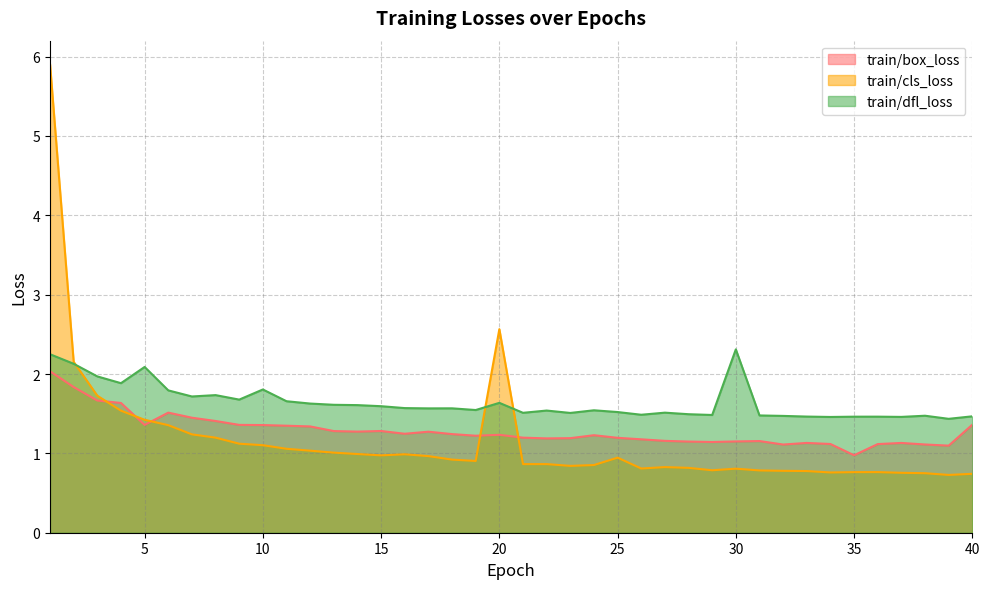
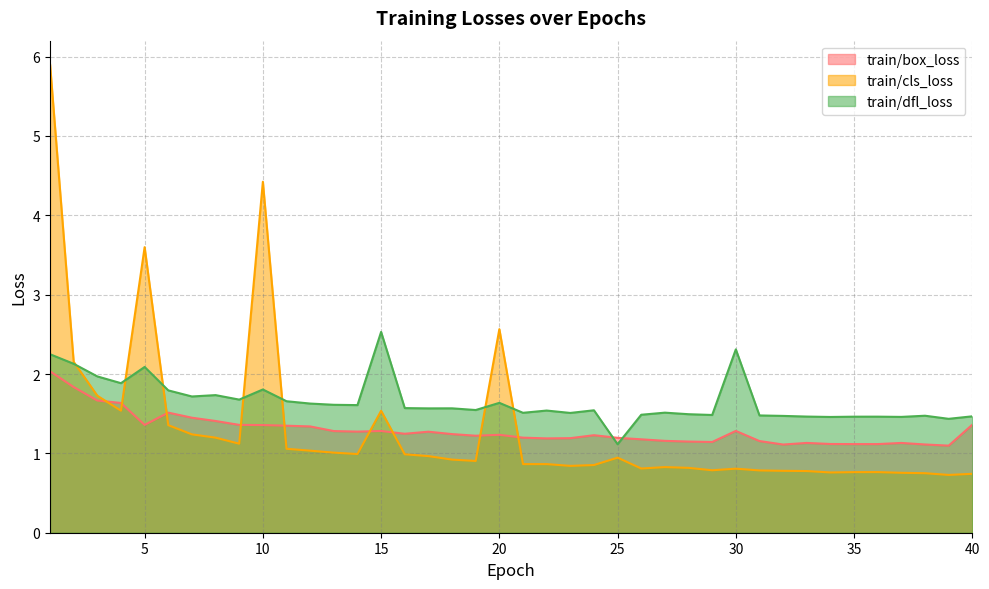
train/cls_loss, 5: 1.4 -> 3.6
train/cls_loss, 10: 1.1 -> 4.4
train/cls_loss, 15: 1.0 -> 1.5
train/dfl_loss, 15: 1.6 -> 2.5
train/dfl_loss, 25: 1.5 -> 1.1
train/box_loss, 30: 1.2 -> 1.3
train/box_loss, 35: 1.0 -> 1.1
